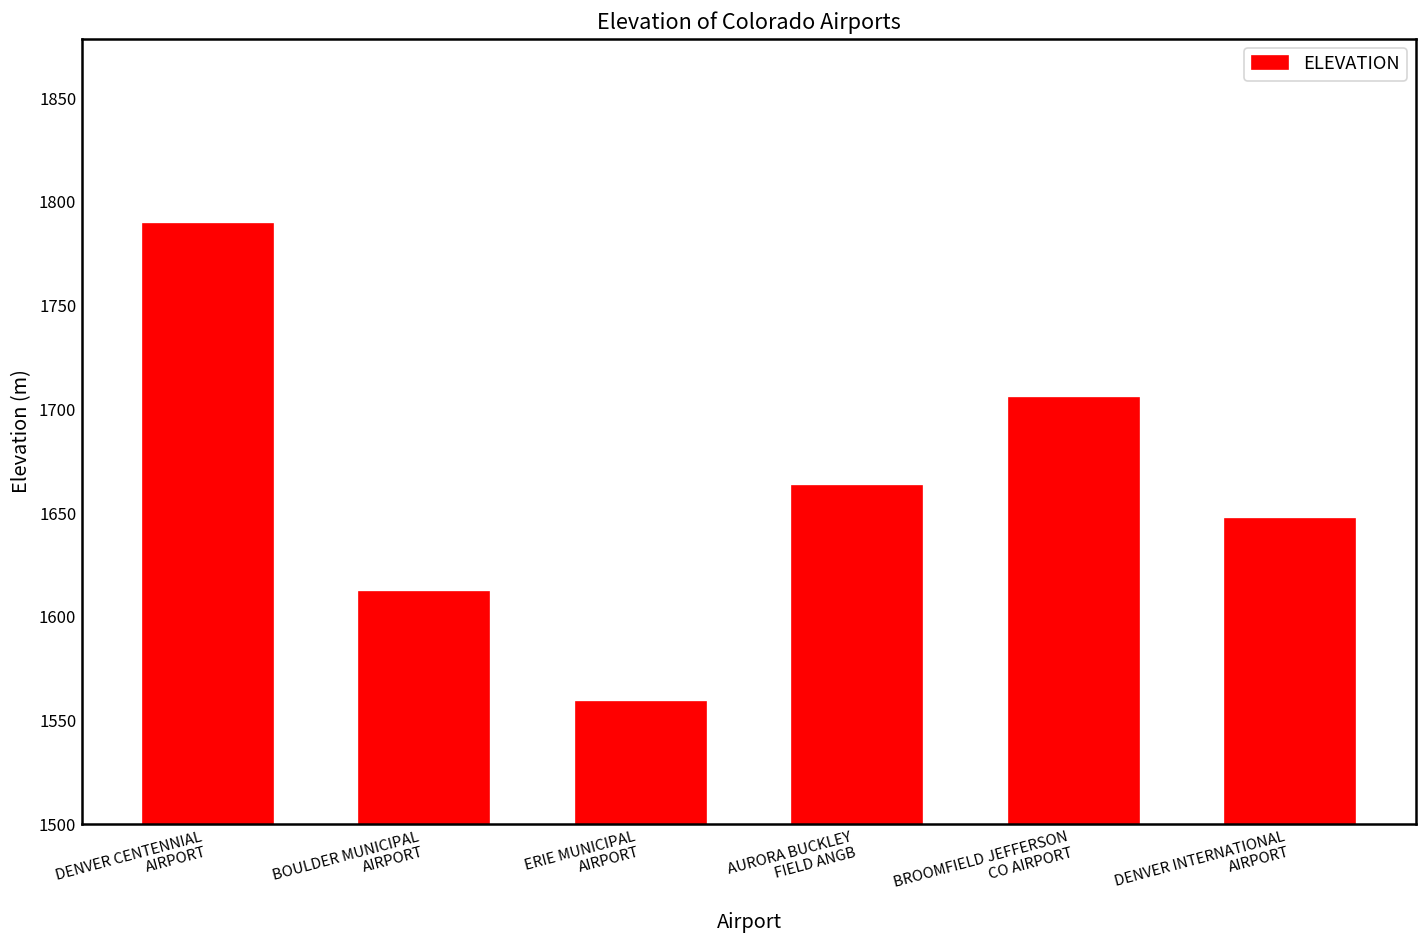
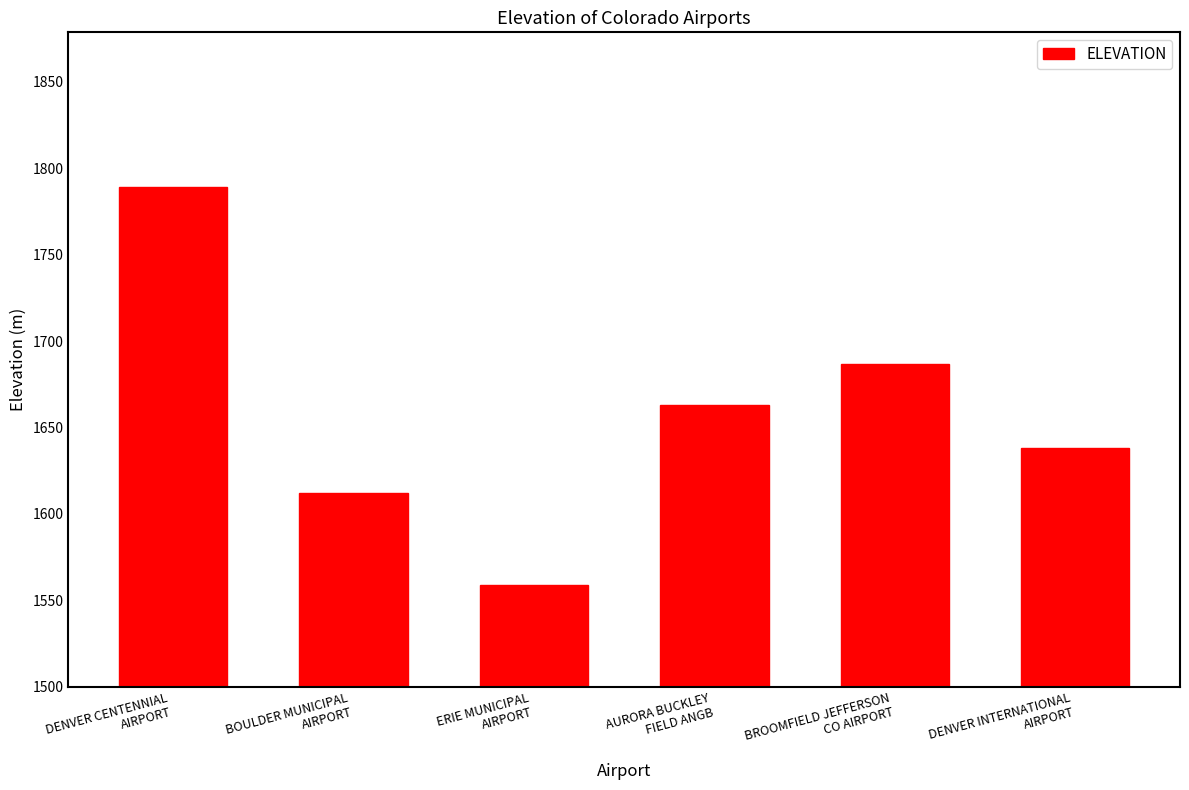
BROOMFIELD JEFFERSON CO AIRPORT: 1705 -> 1687
DENVER INTERNATIONAL AIRPORT: 1647 -> 1638
